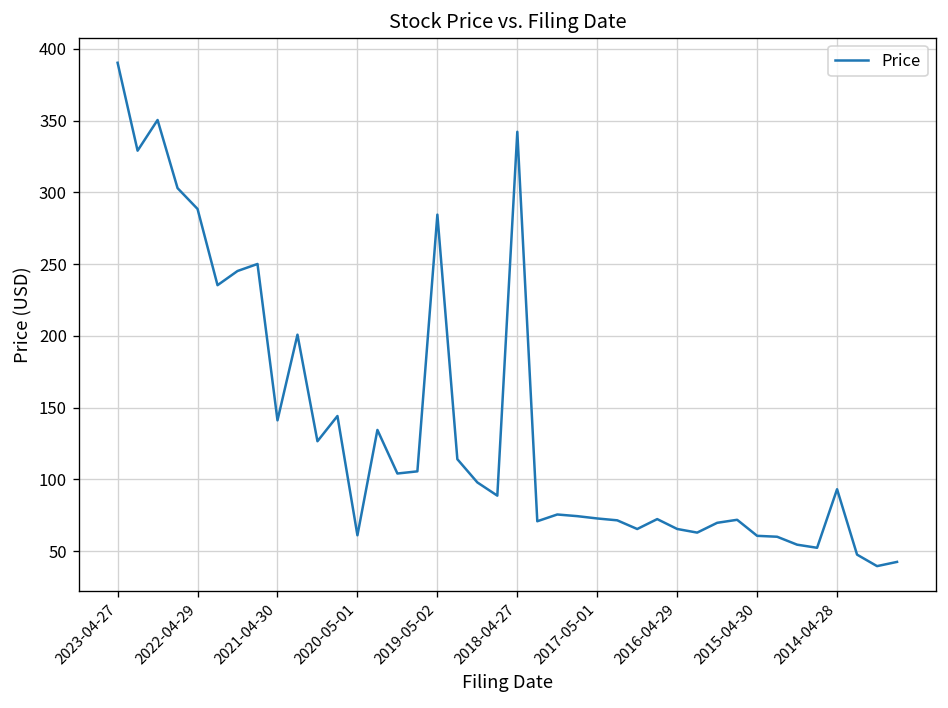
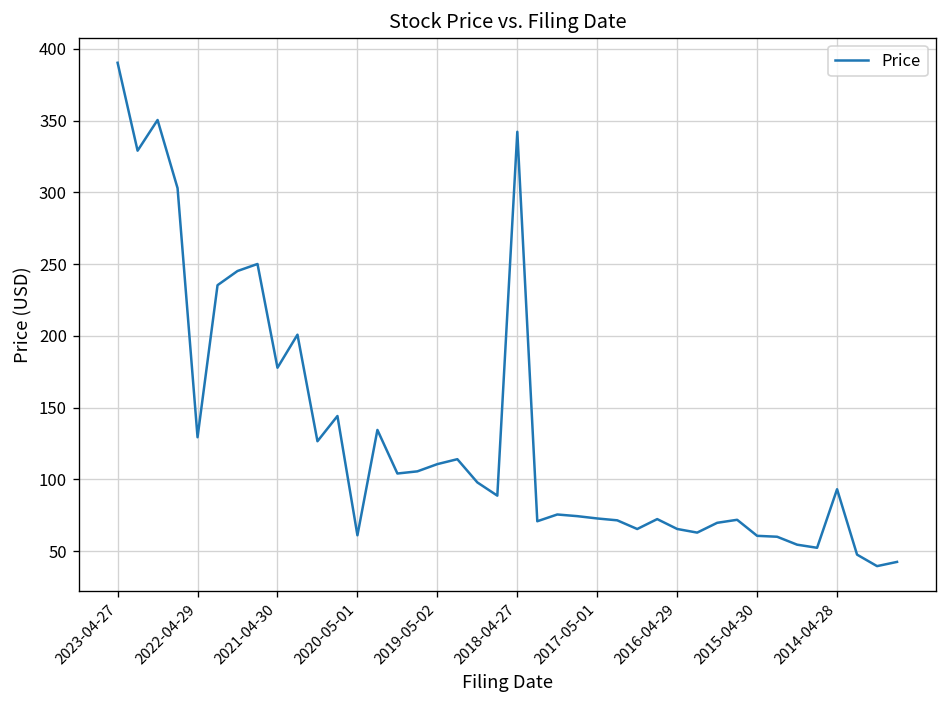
2022-04-29: 288 -> 129
2021-04-30: 141 -> 178
2019-05-02: 284 -> 111
